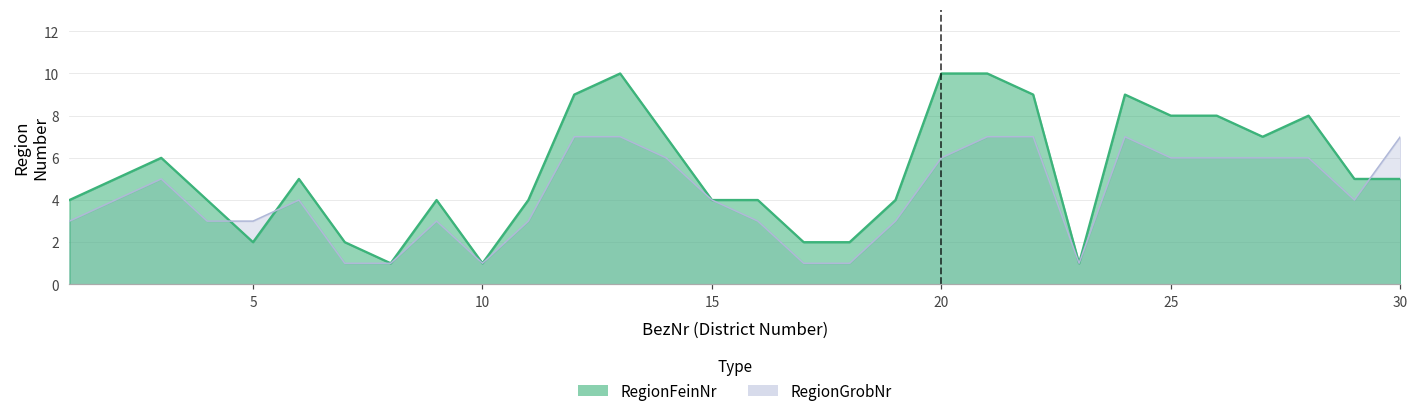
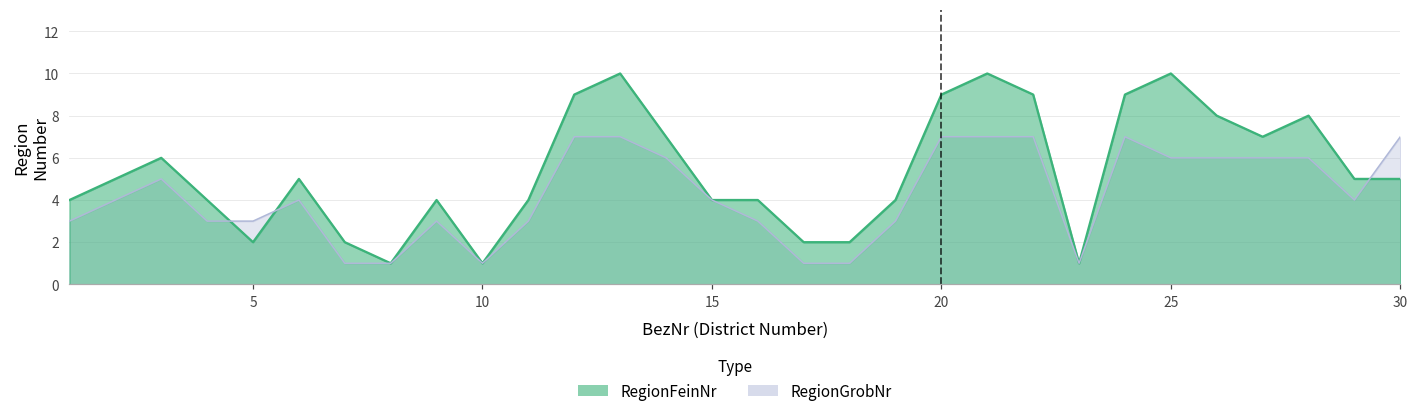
RegionGrobNr, 20: 6 -> 7
RegionFeinNr, 20: 10 -> 9
RegionFeinNr, 25: 8 -> 10
